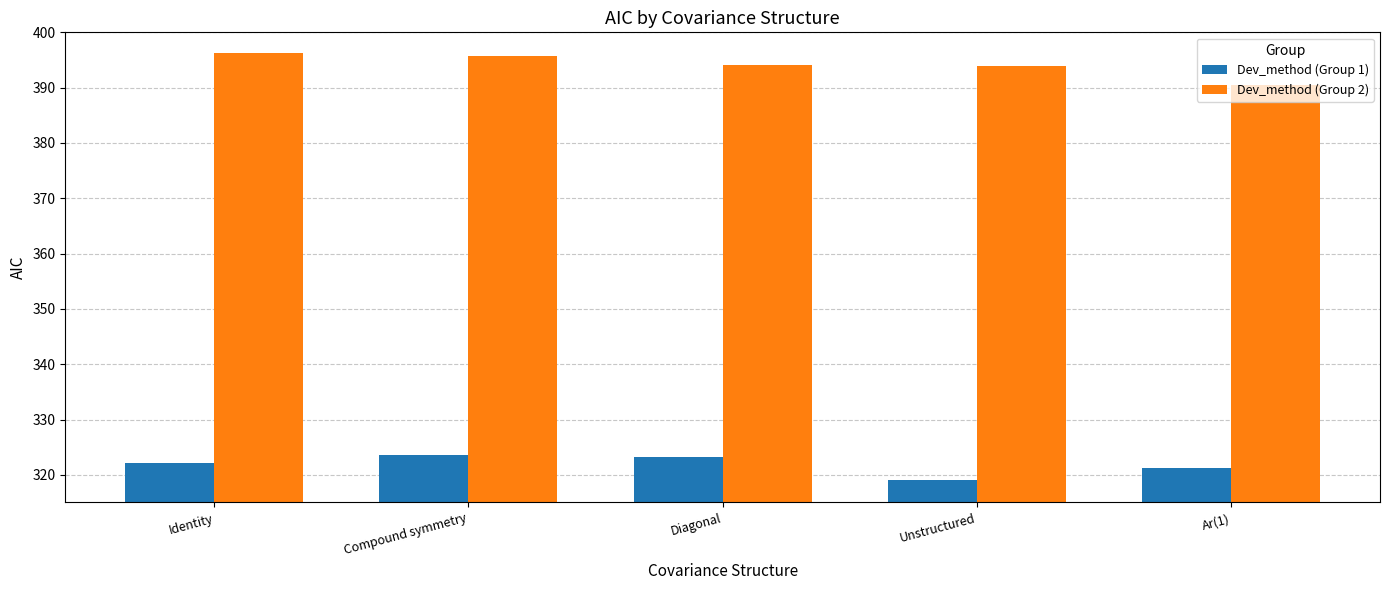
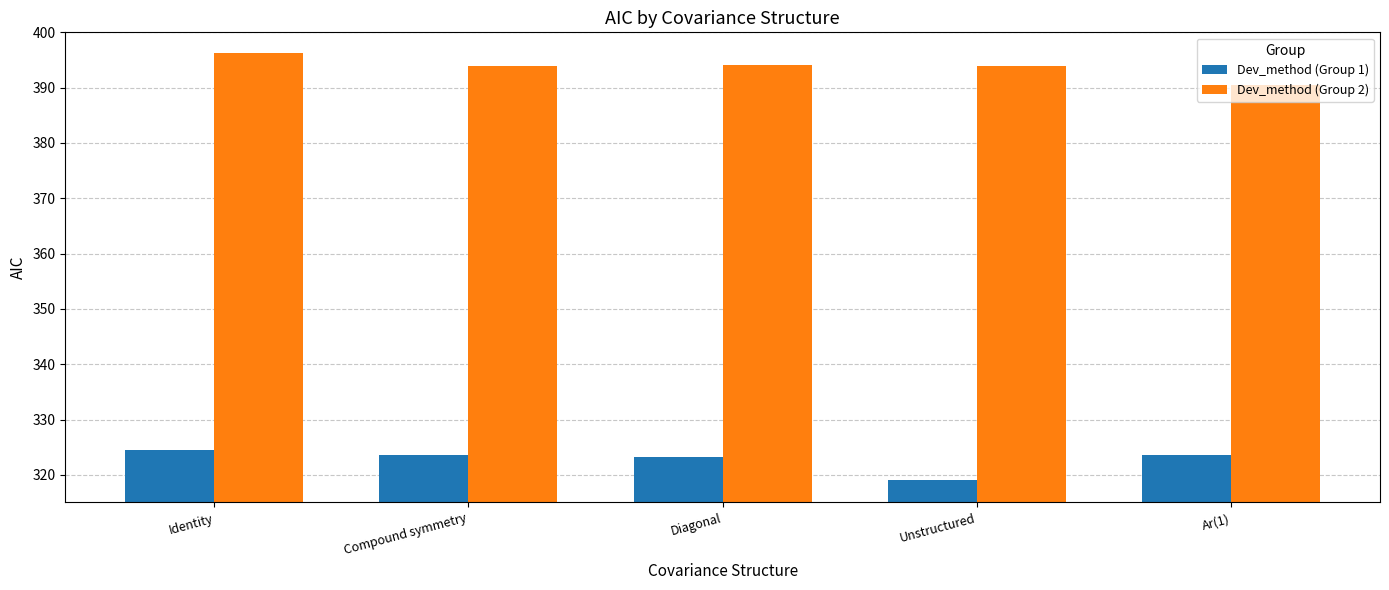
Dev_method (Group 1), Identity: 322 -> 325
Dev_method (Group 2), Compound symmetry: 396 -> 394
Dev_method (Group 1), Ar(1): 321 -> 324
